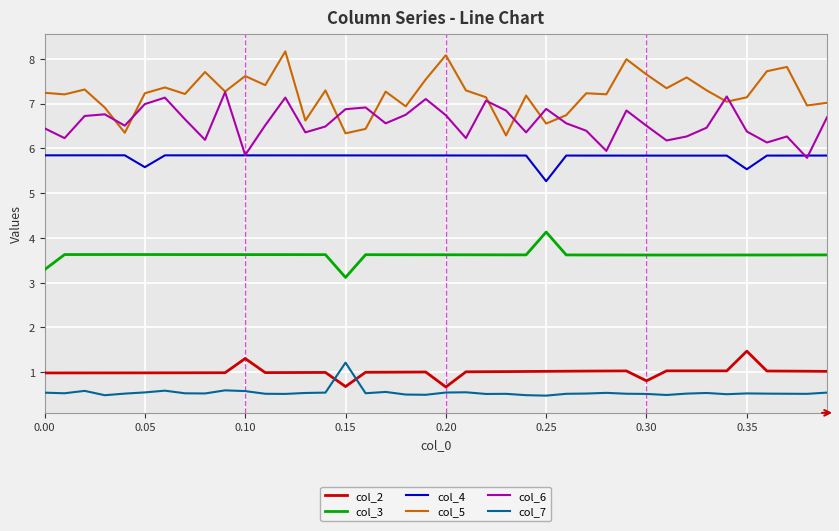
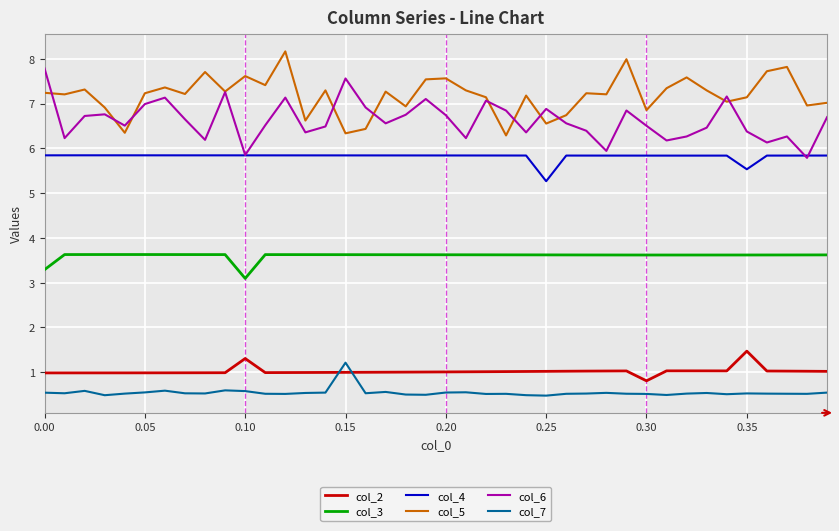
col_6, 0.00: 6.4 -> 7.8
col_4, 0.05: 5.6 -> 5.8
col_3, 0.10: 3.6 -> 3.1
col_2, 0.15: 0.7 -> 1.0
col_3, 0.15: 3.1 -> 3.6
col_6, 0.15: 6.9 -> 7.6
col_2, 0.20: 0.7 -> 1.0
col_5, 0.20: 8.1 -> 7.6
col_3, 0.25: 4.1 -> 3.6
col_5, 0.30: 7.6 -> 6.9
